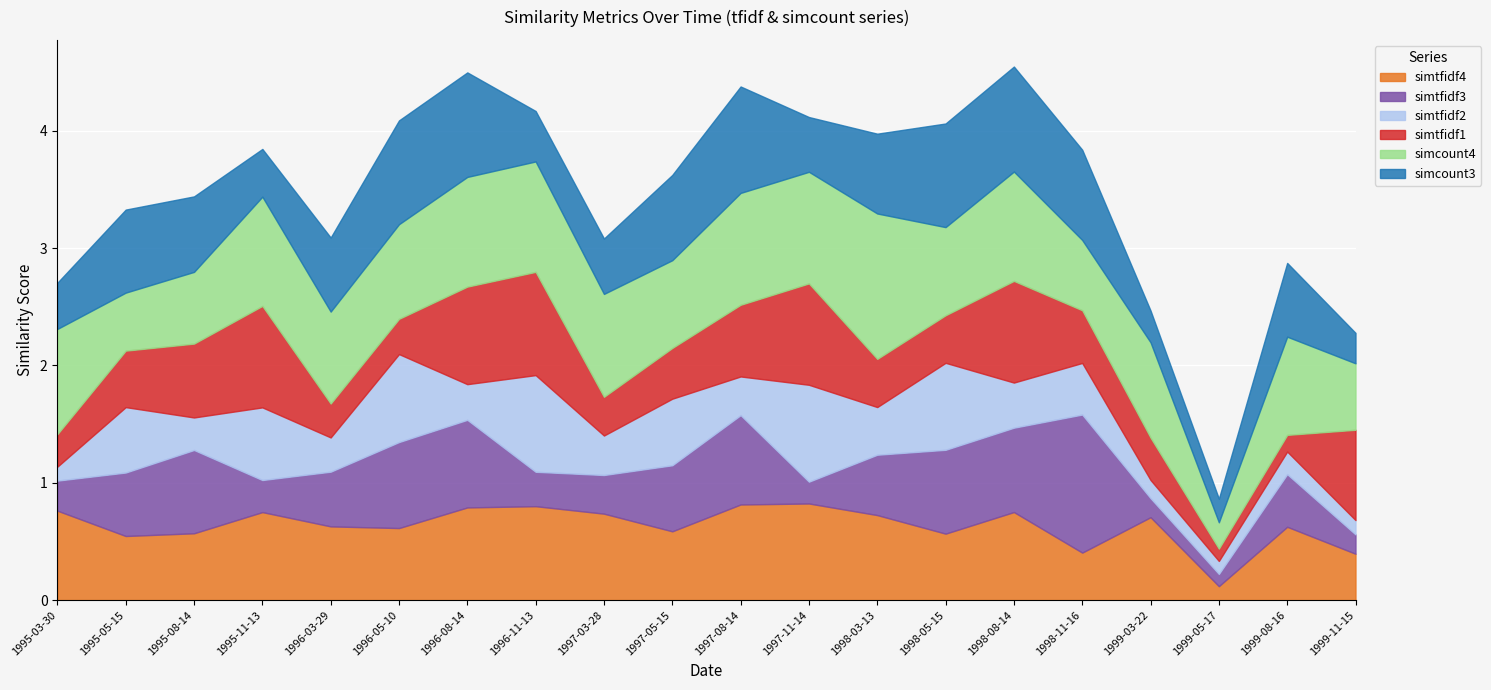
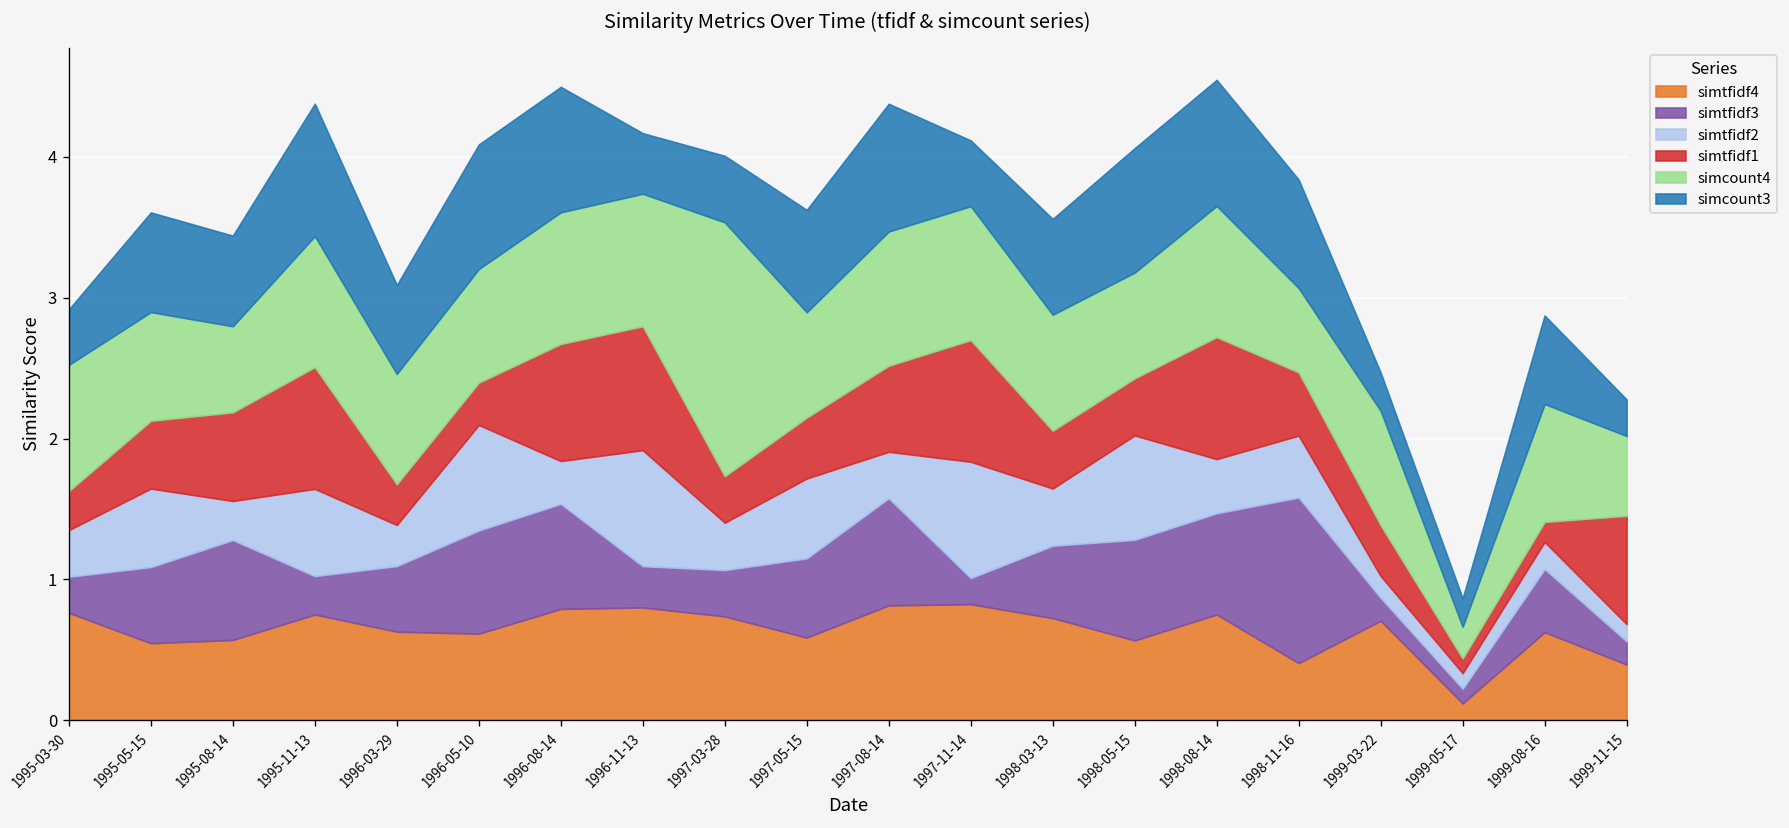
simtfidf2, 1995-03-30: 0.12 -> 0.33
simcount4, 1995-05-15: 0.49 -> 0.77
simcount3, 1995-11-13: 0.41 -> 0.94
simcount4, 1997-03-28: 0.88 -> 1.80
simcount4, 1998-03-13: 1.24 -> 0.82
